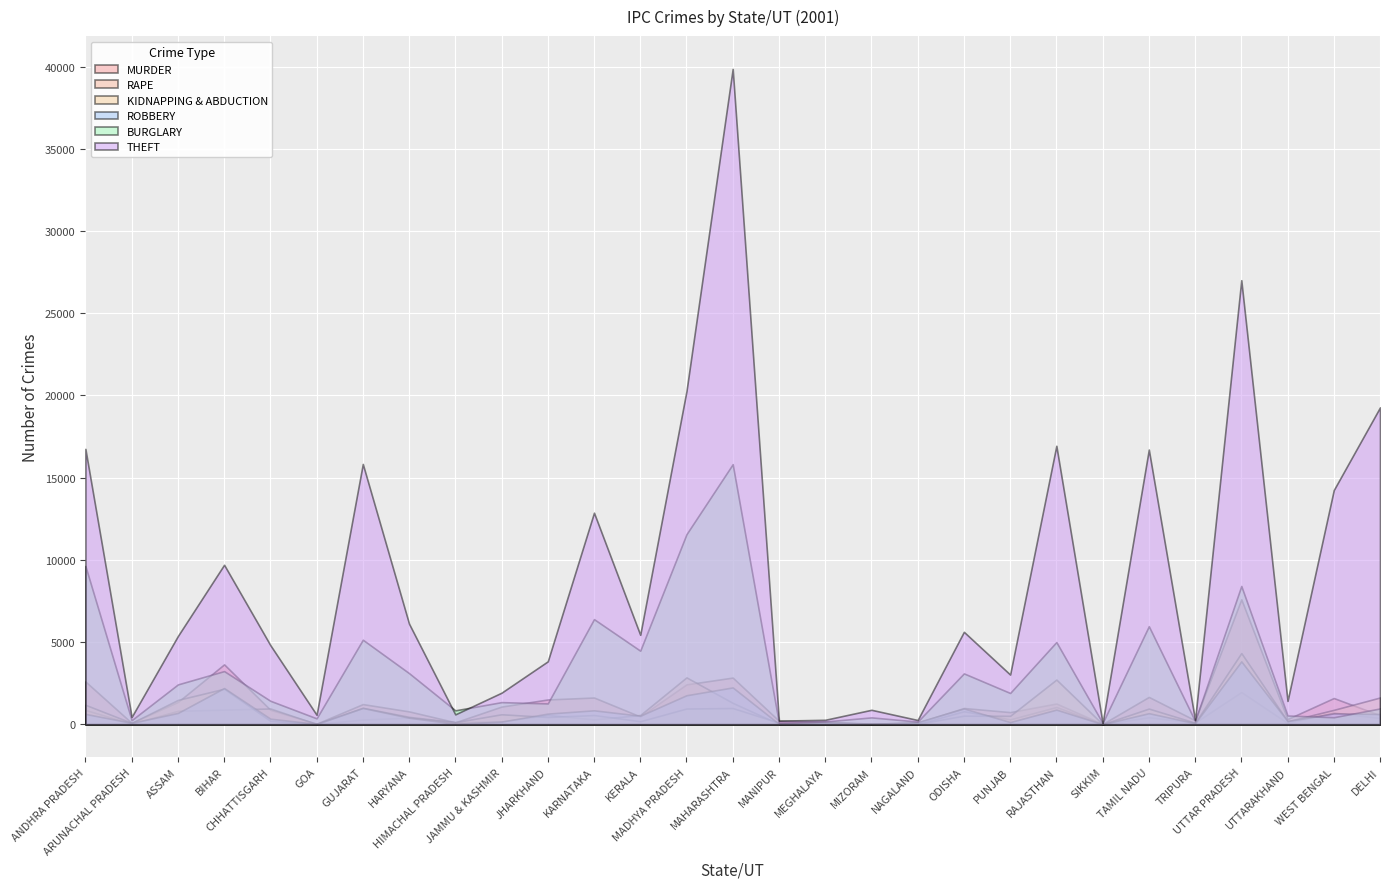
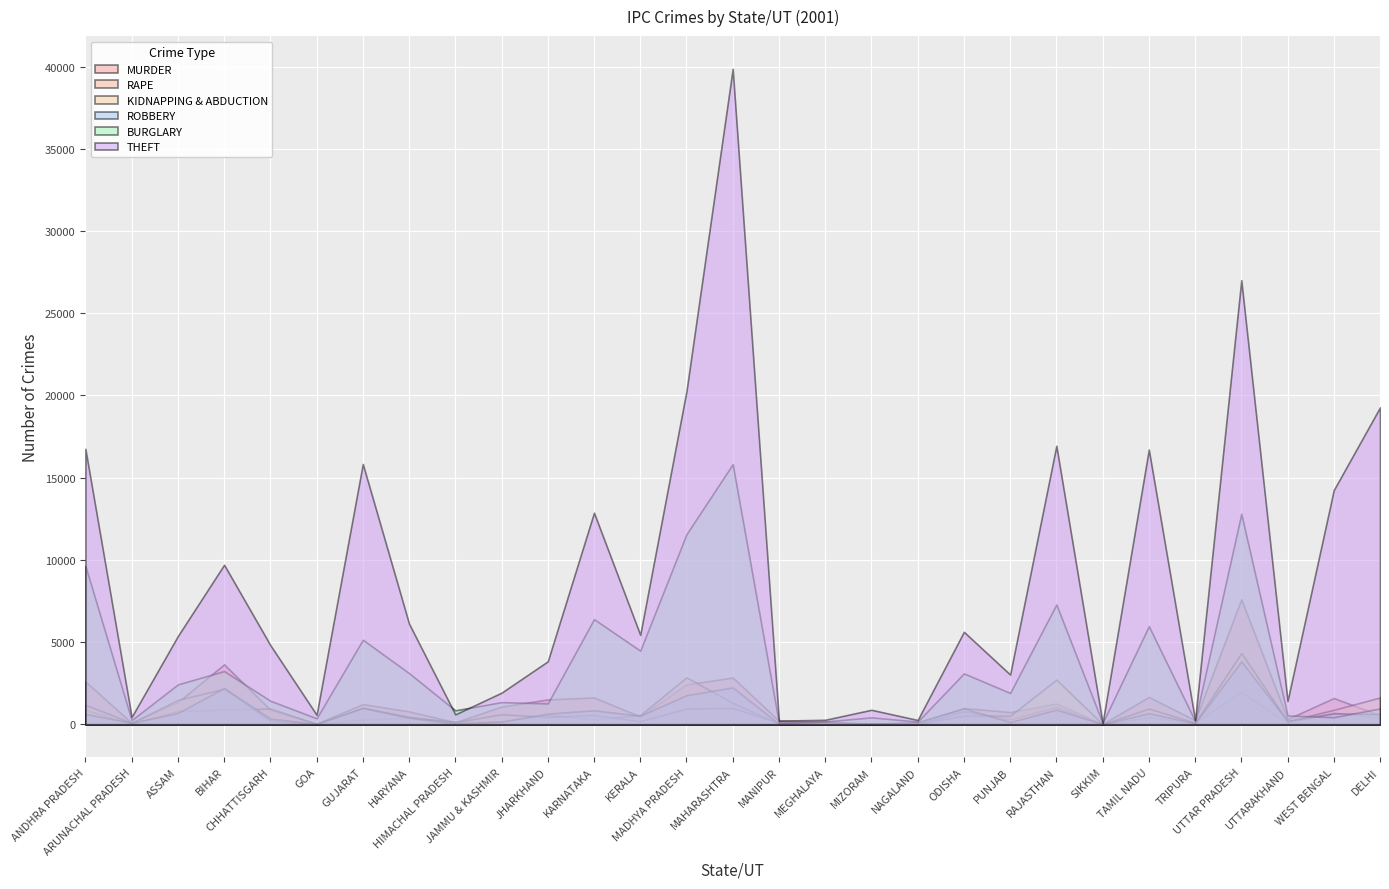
BURGLARY, RAJASTHAN: 5000 -> 7300
BURGLARY, UTTAR PRADESH: 8400 -> 12800
